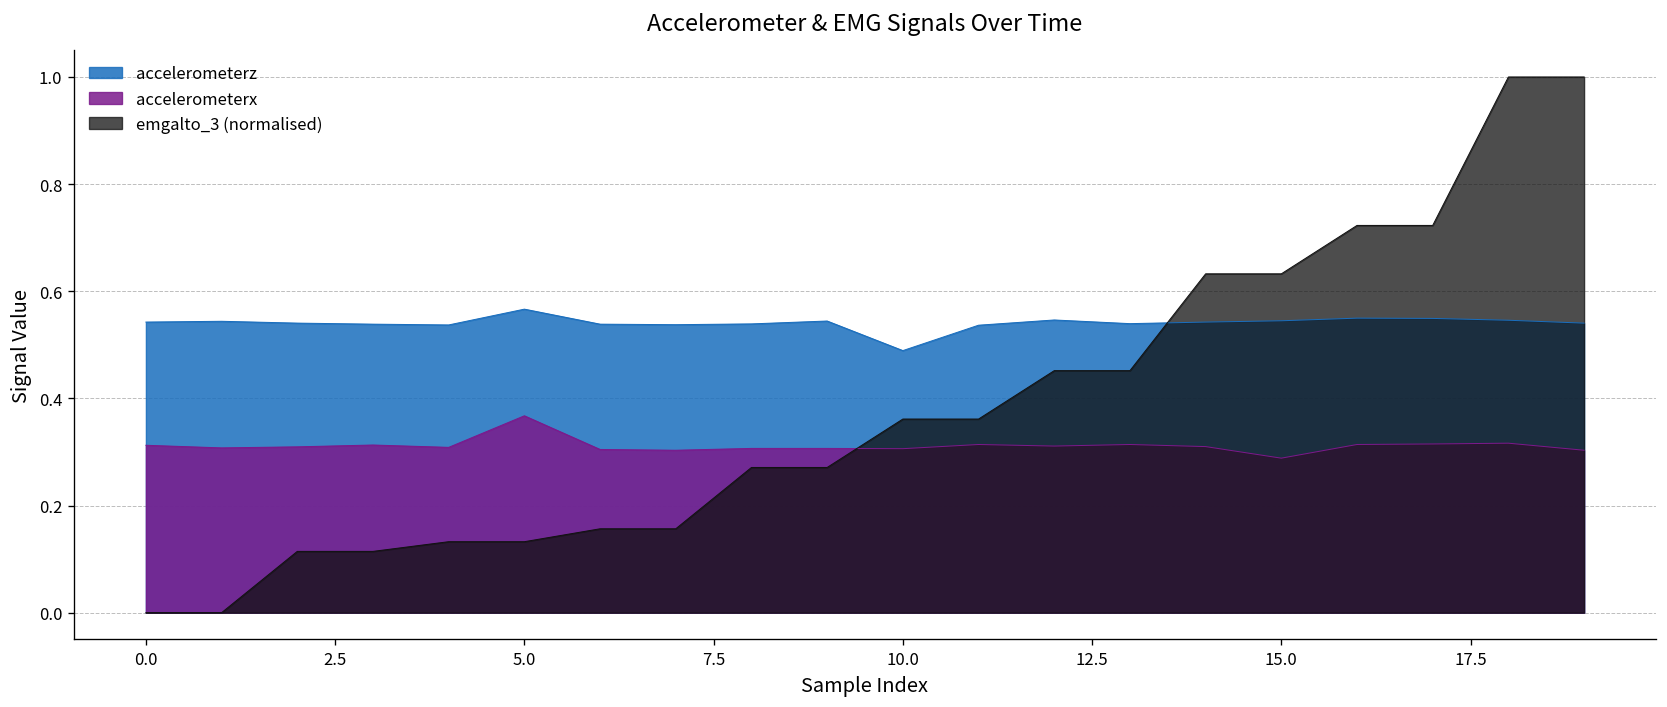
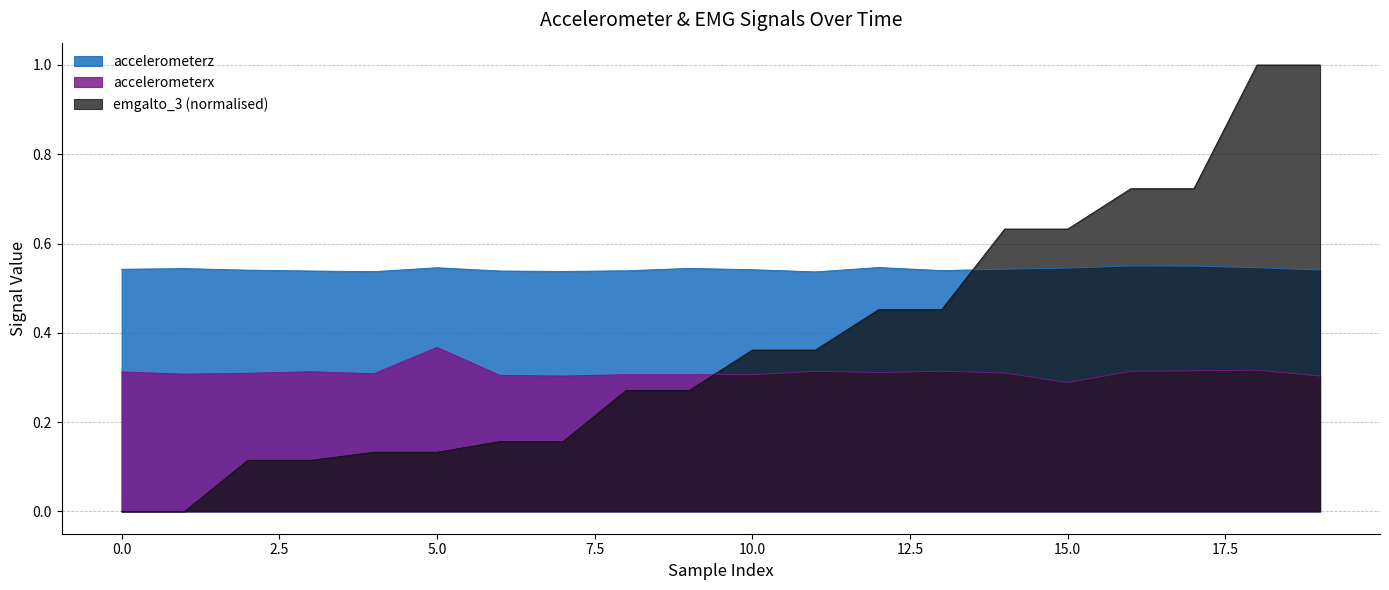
accelerometerz, 5.0: 0.57 -> 0.55
accelerometerz, 10.0: 0.49 -> 0.54
